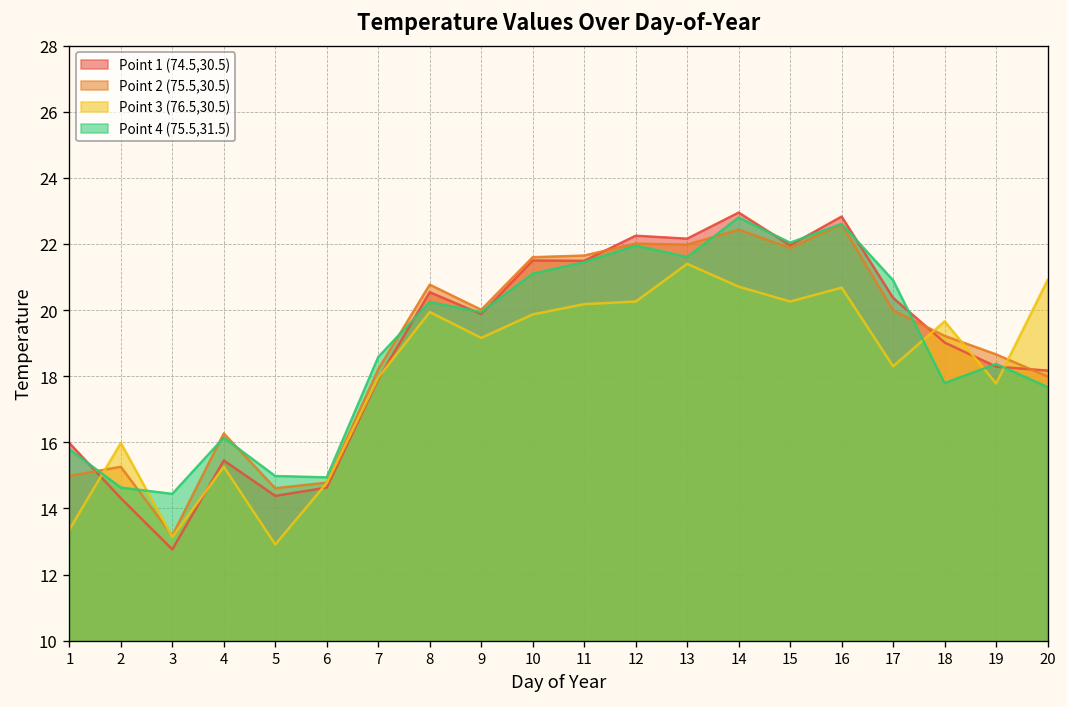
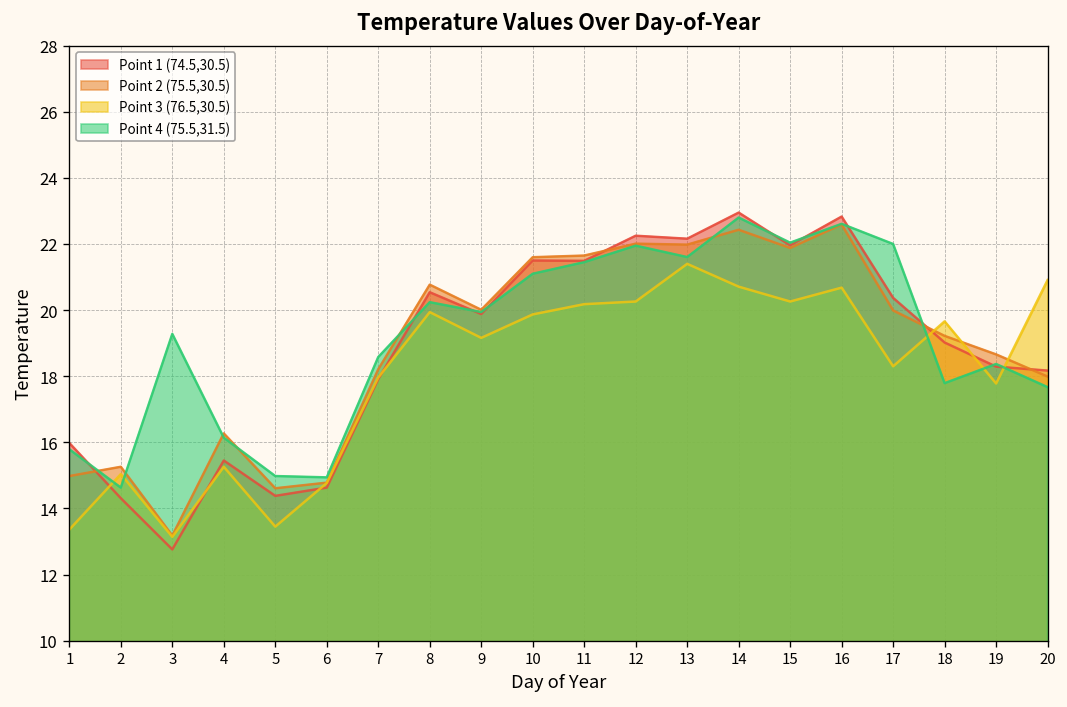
Point 3 (76.5,30.5), 2: 16.0 -> 15.0
Point 4 (75.5,31.5), 3: 14.4 -> 19.3
Point 3 (76.5,30.5), 5: 12.9 -> 13.5
Point 4 (75.5,31.5), 17: 20.9 -> 22.0
